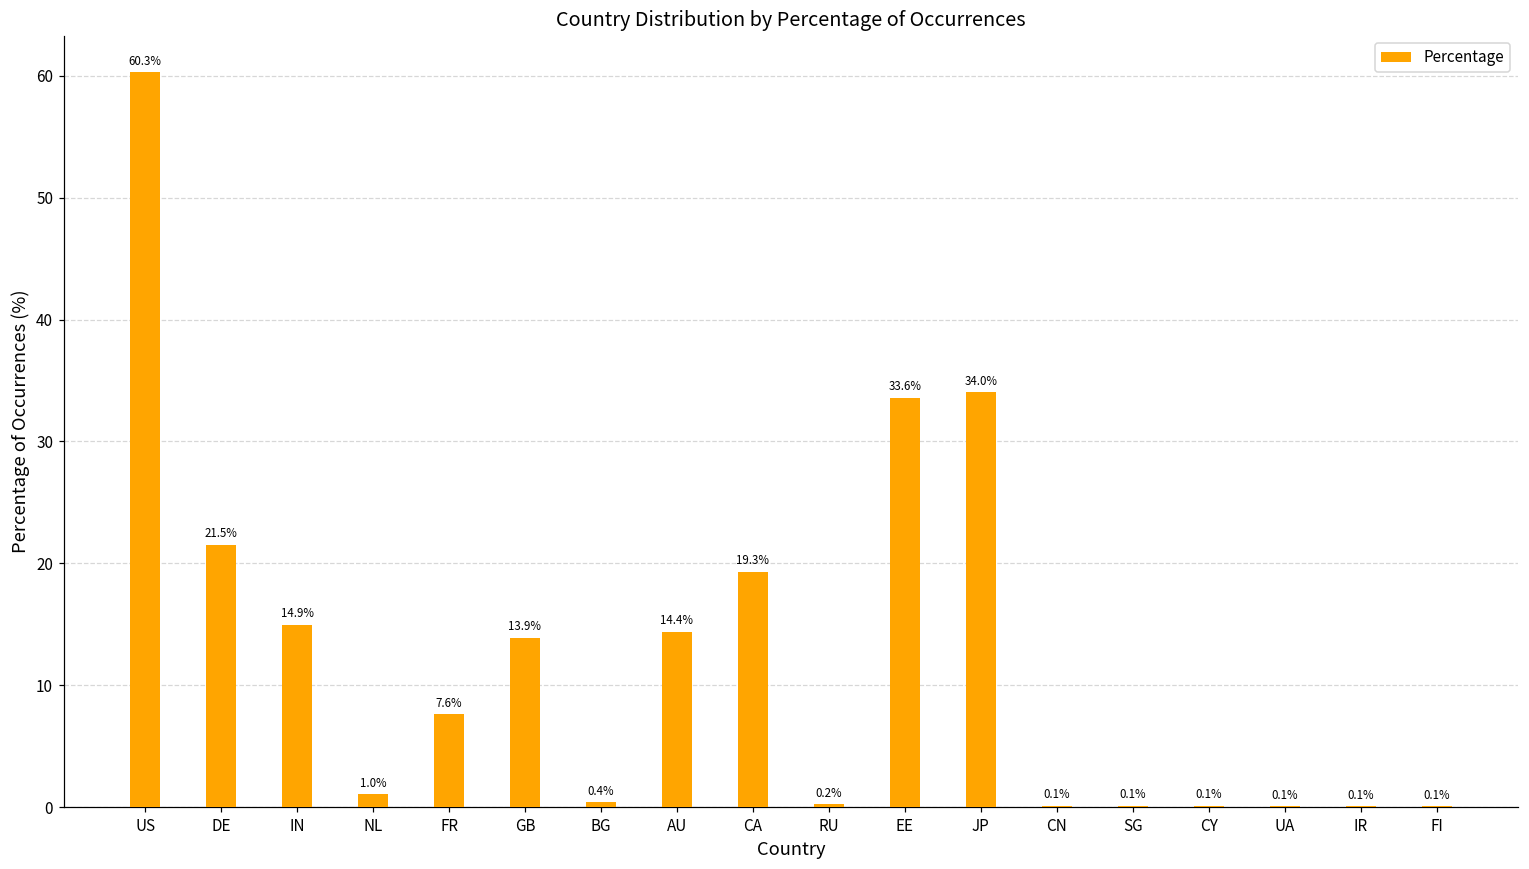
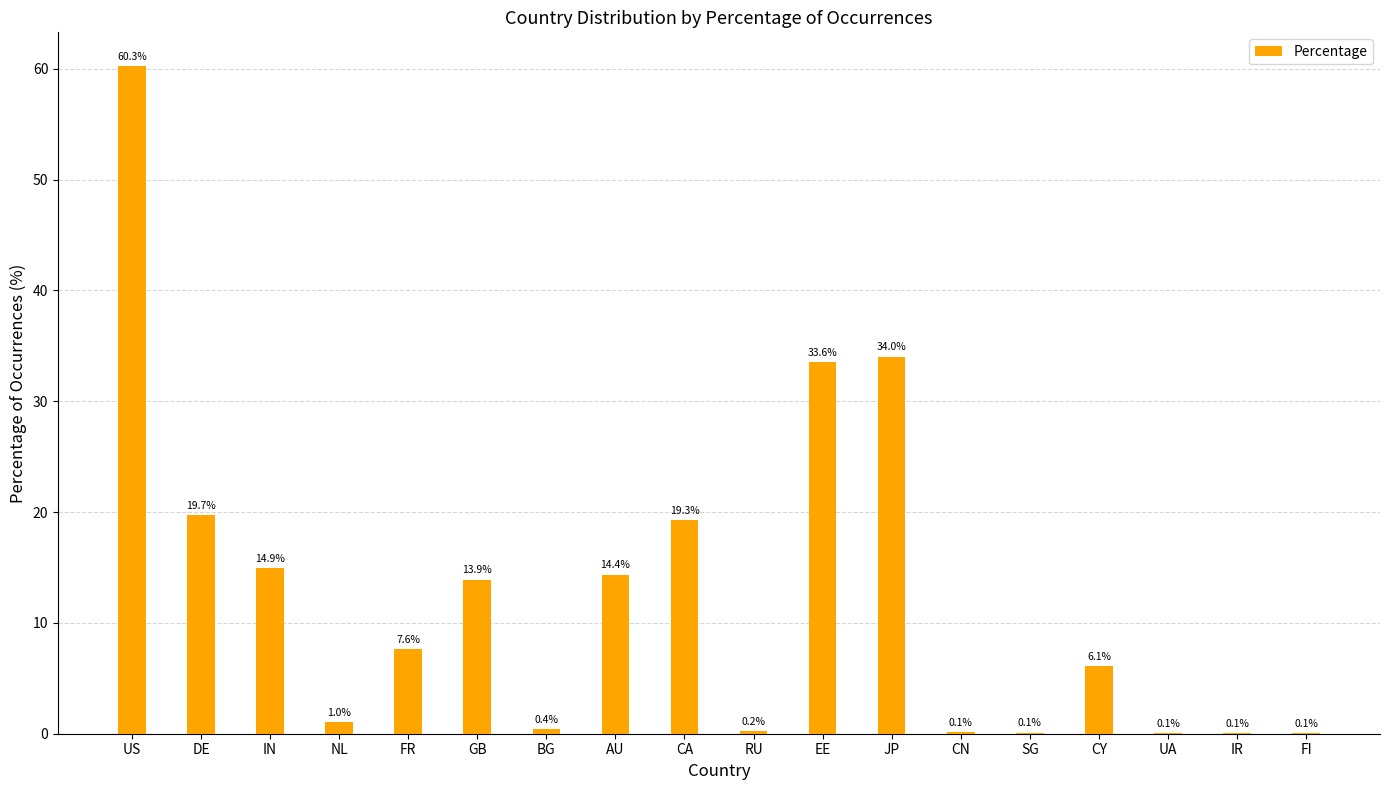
DE: 21.5% -> 19.7%
CY: 0.1% -> 6.1%
